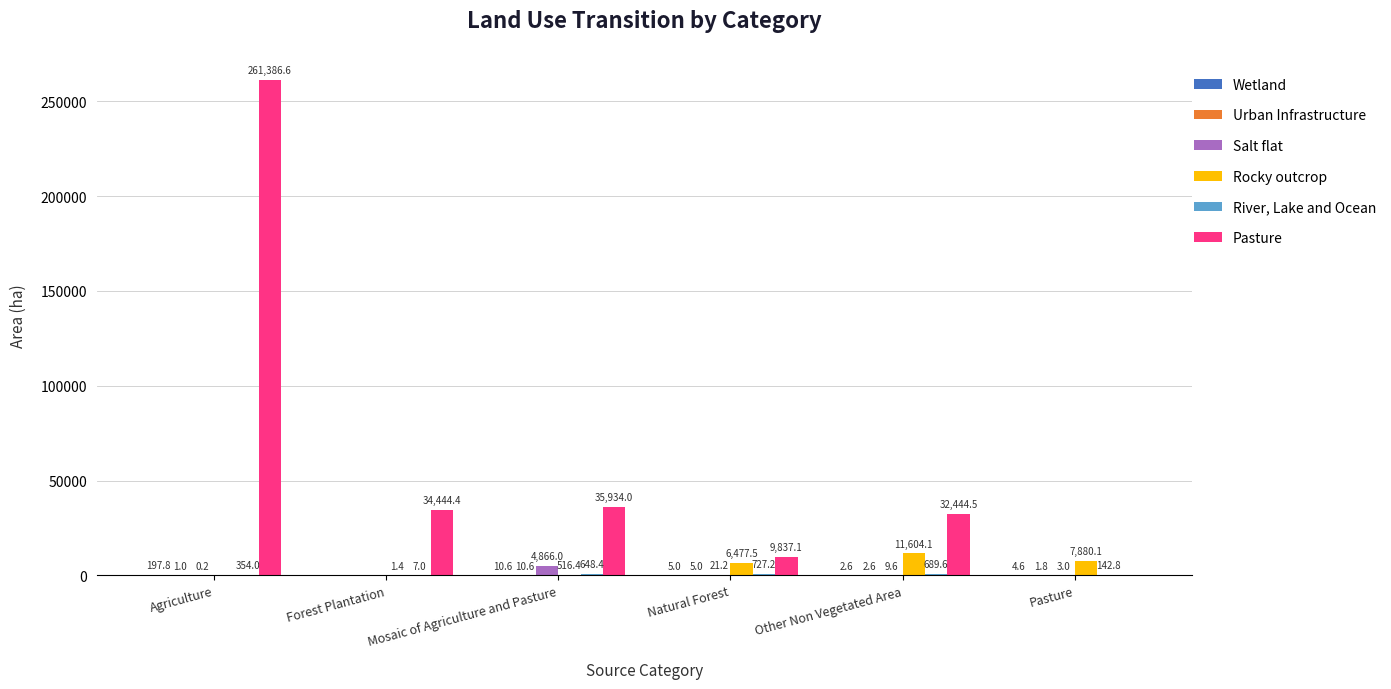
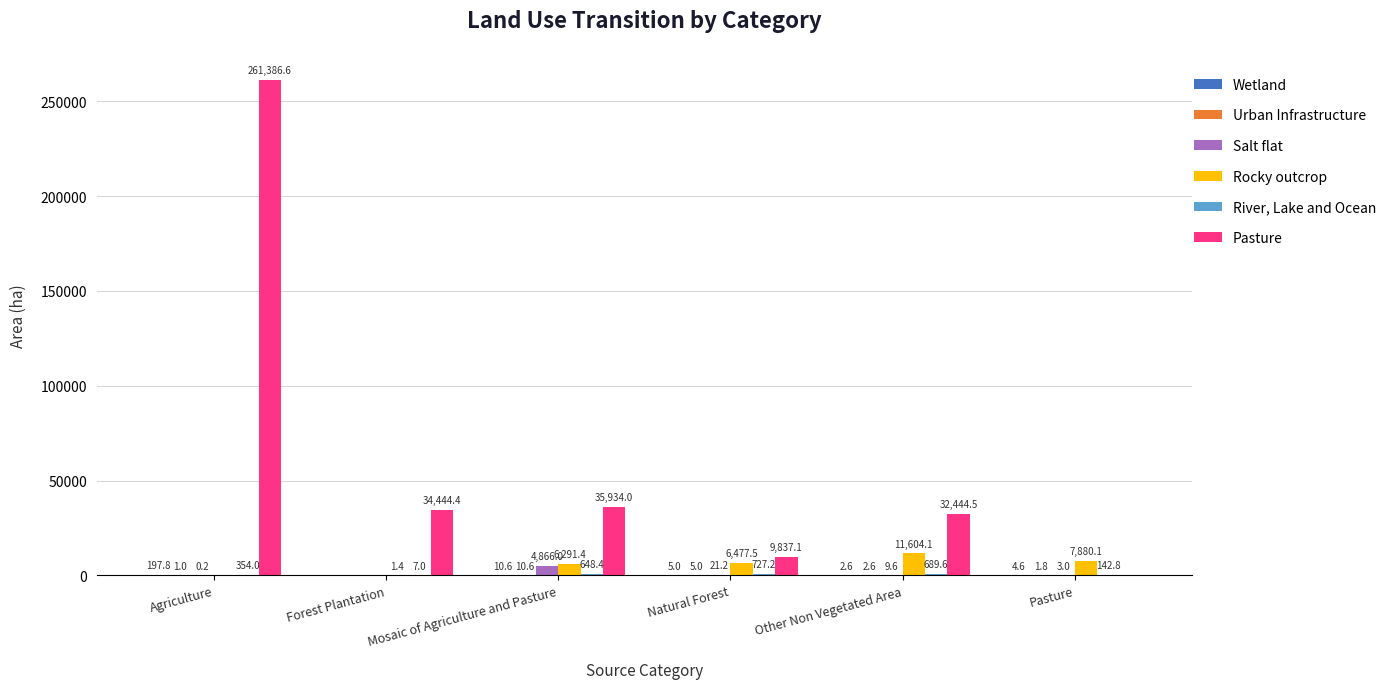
Rocky outcrop, Mosaic of Agriculture and Pasture: 516.4 -> 6,291.4
